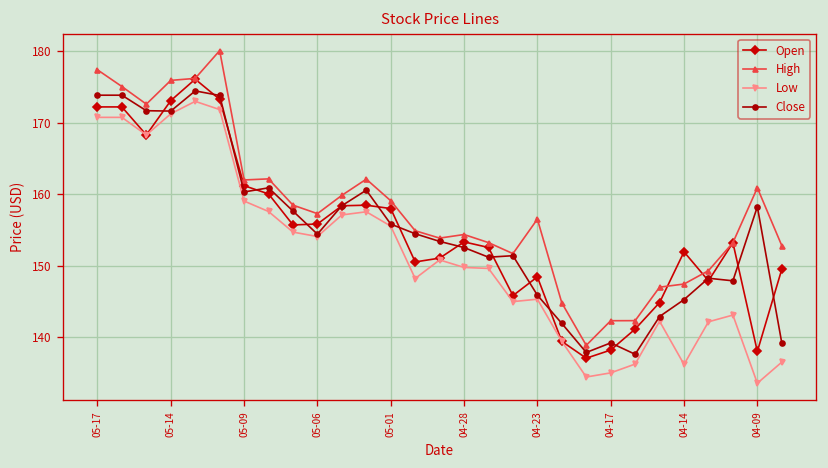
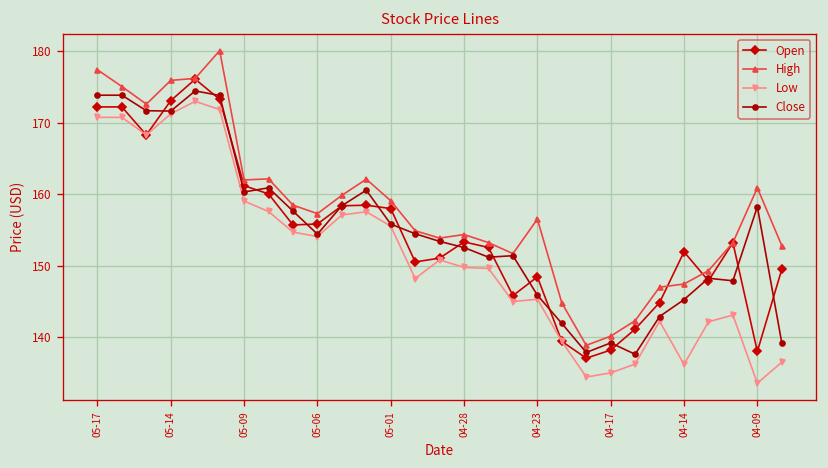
High, 04-17: 142 -> 140
